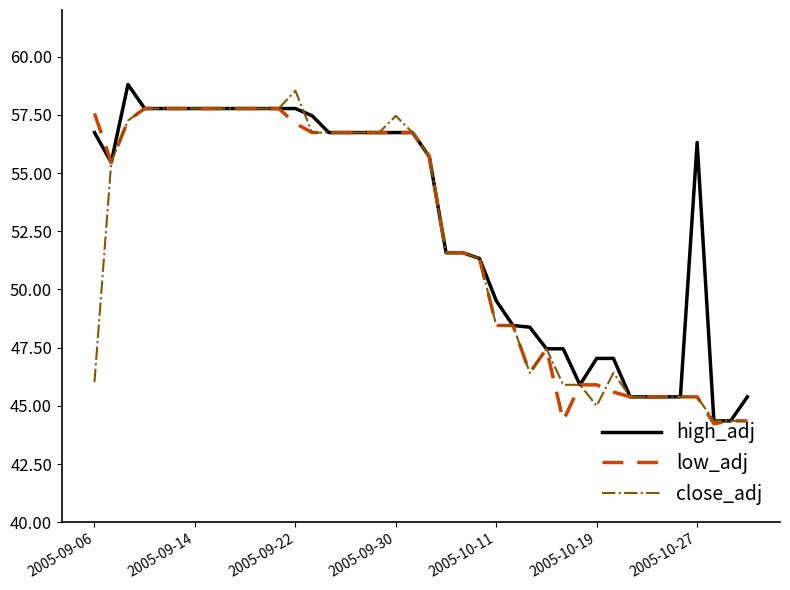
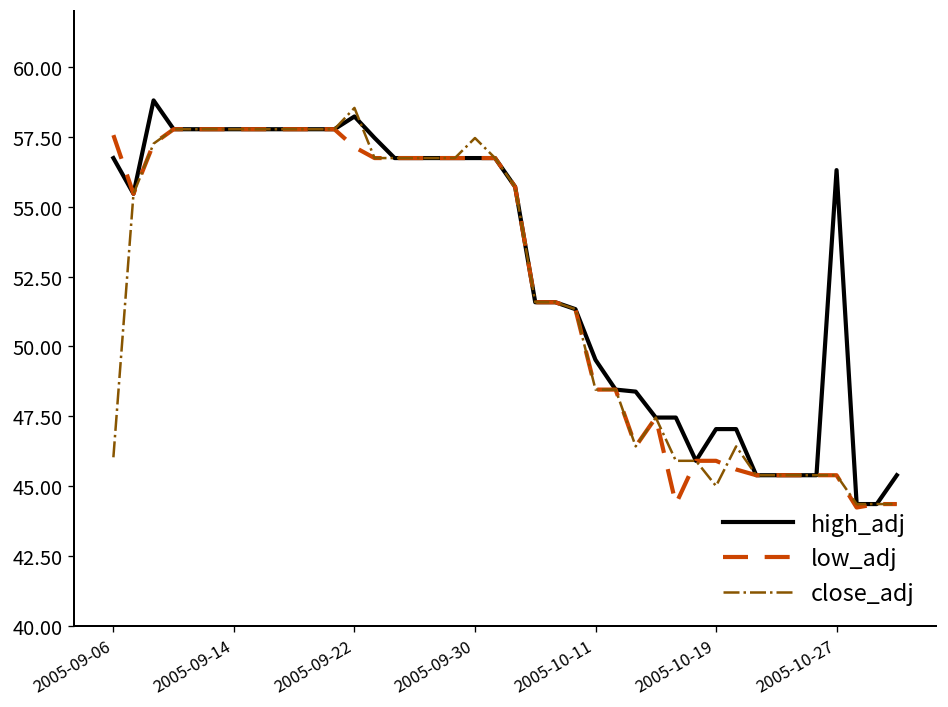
high_adj, 2005-09-22: 57.8 -> 58.2
